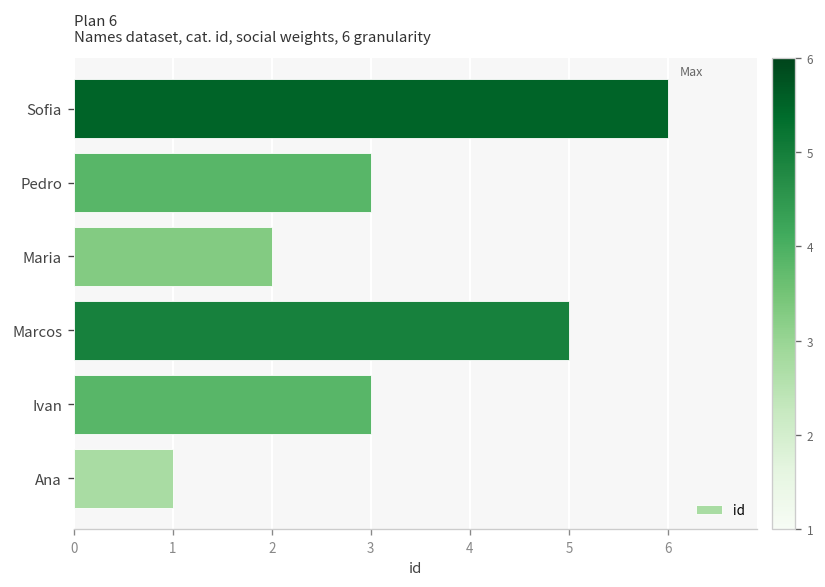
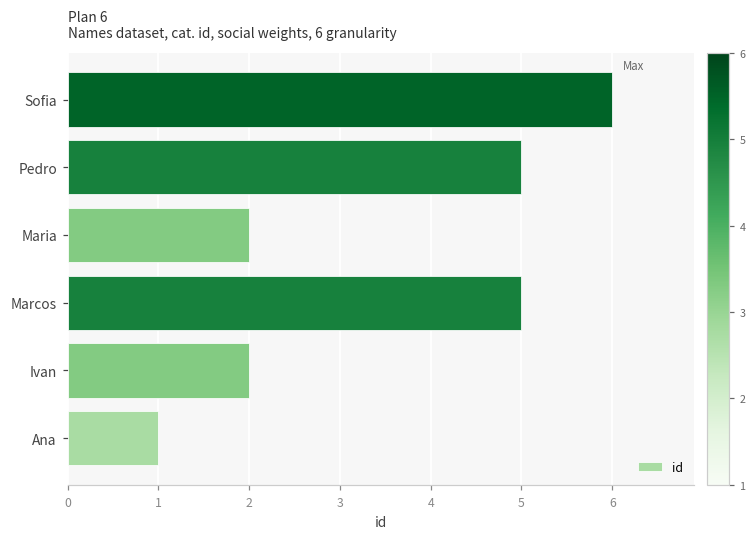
Pedro: 3 -> 5
Ivan: 3 -> 2
